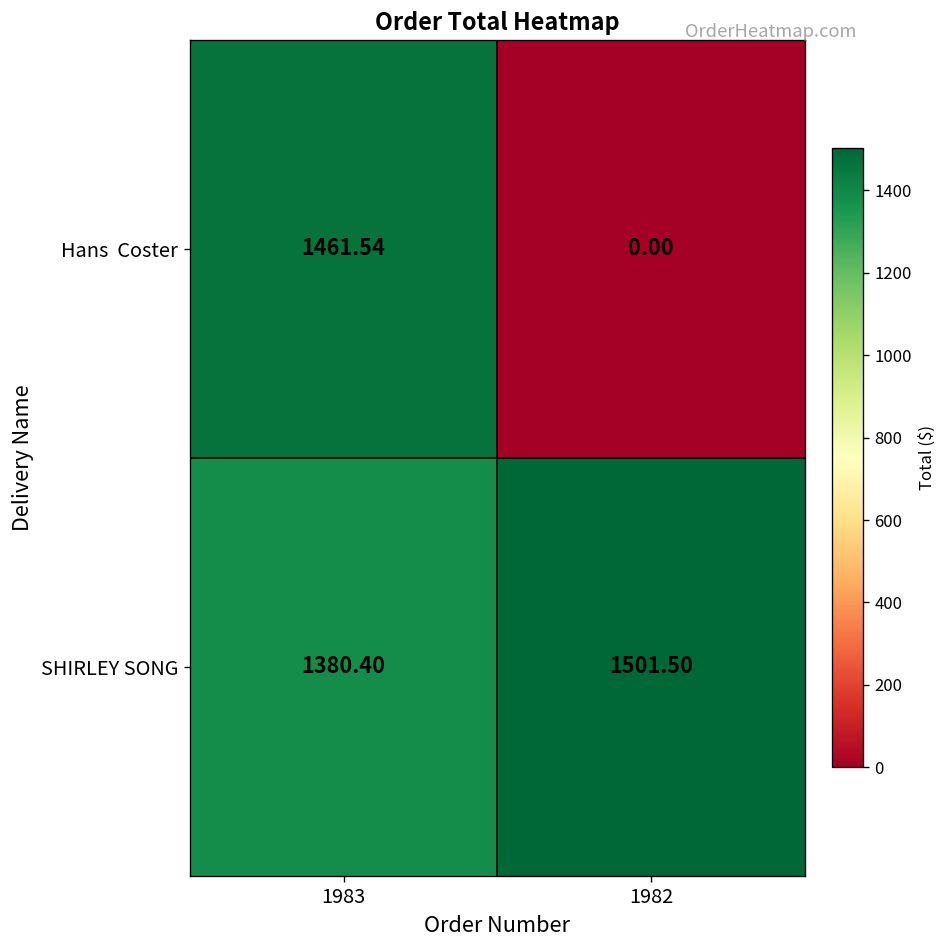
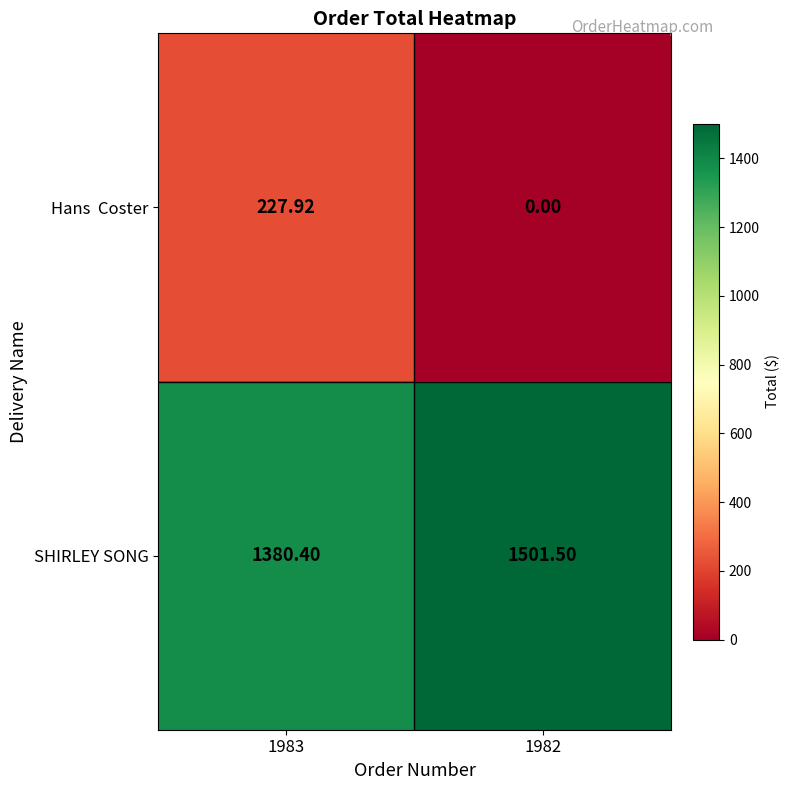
Hans Coster, 1983: 1461.54 -> 227.92
